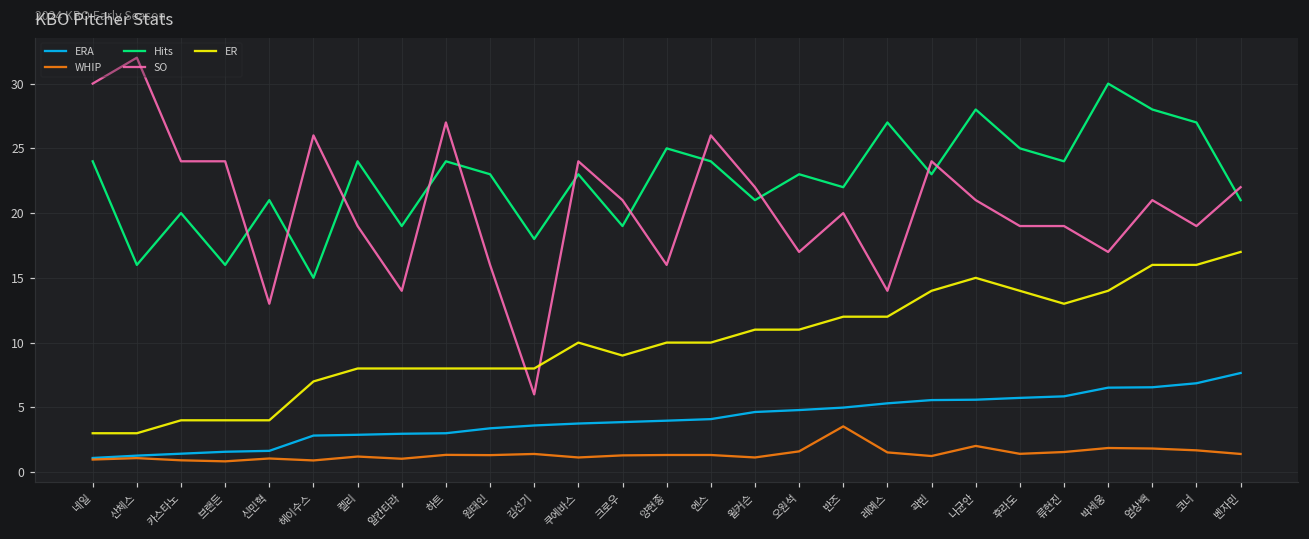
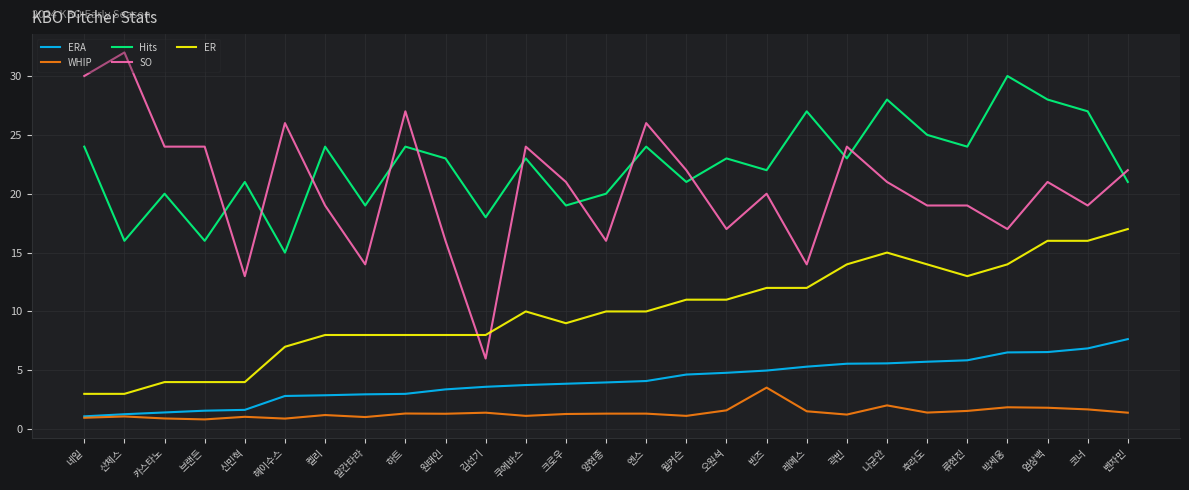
Hits, 양현종: 25 -> 20
